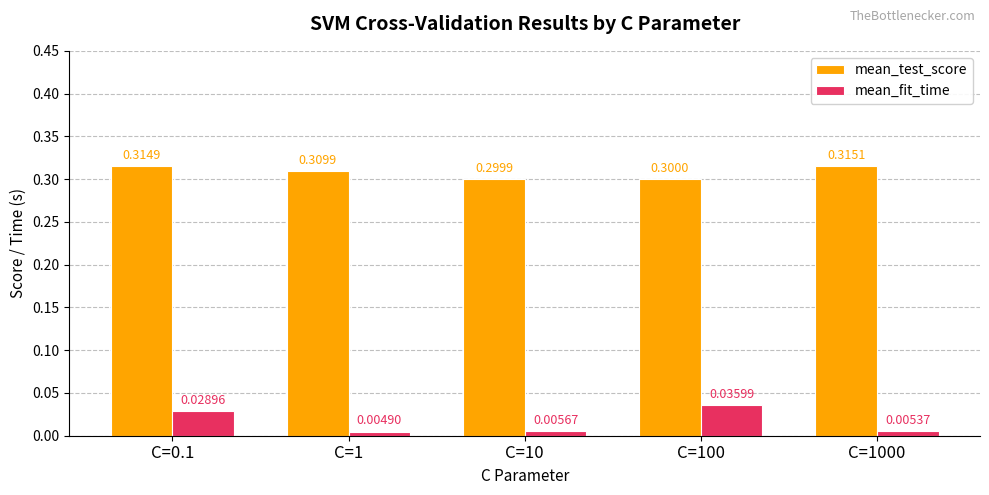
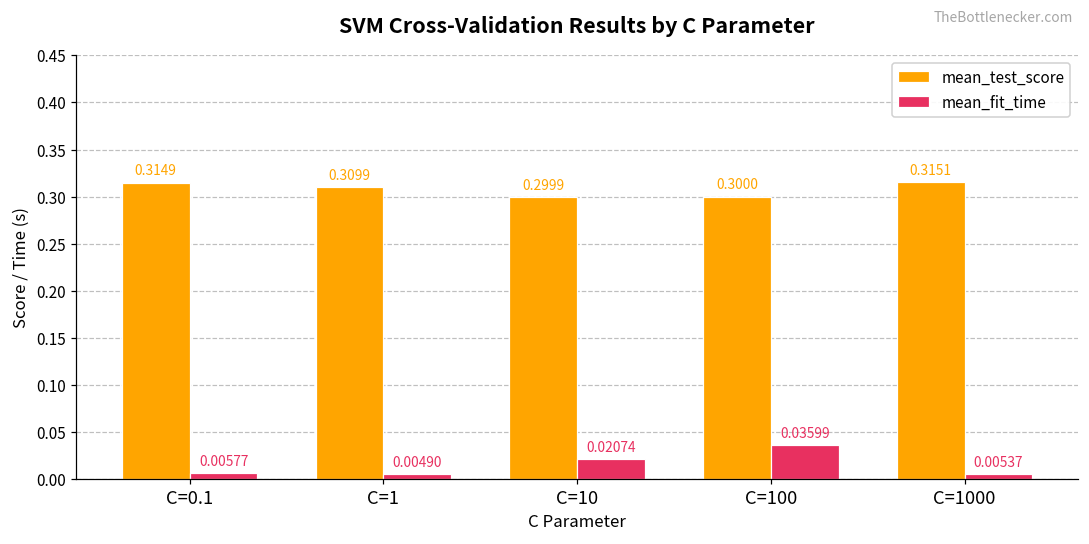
mean_fit_time, C=0.1: 0.02896 -> 0.00577
mean_fit_time, C=10: 0.00567 -> 0.02074
